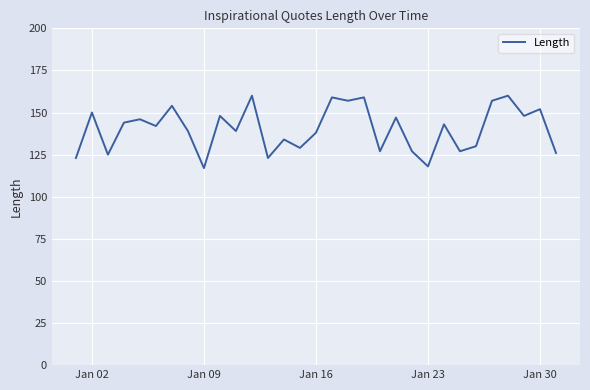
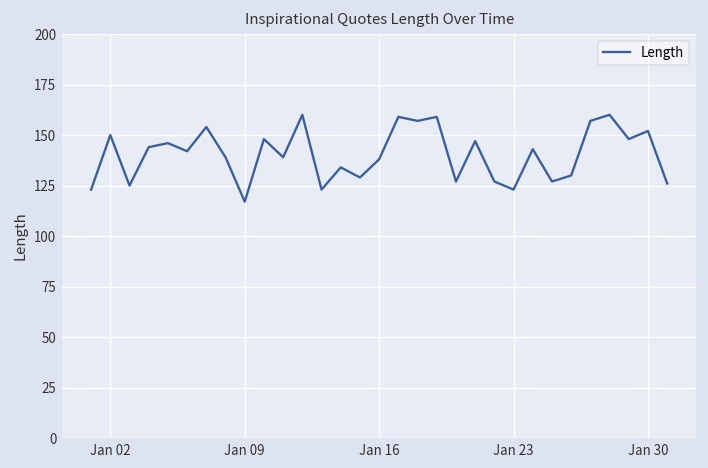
Jan 23: 118 -> 123
